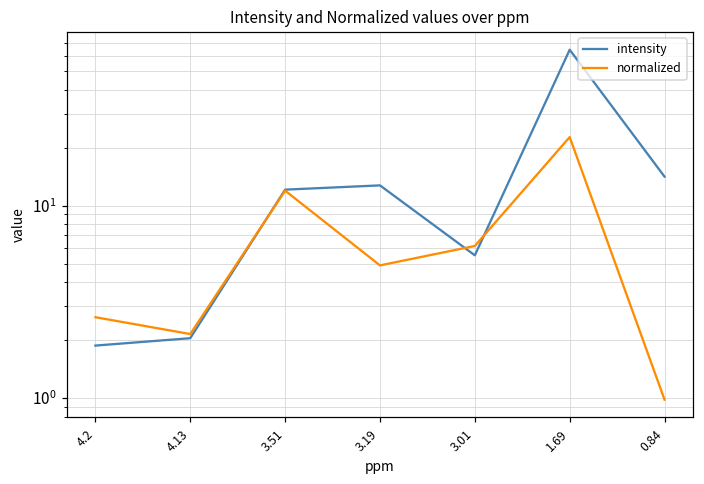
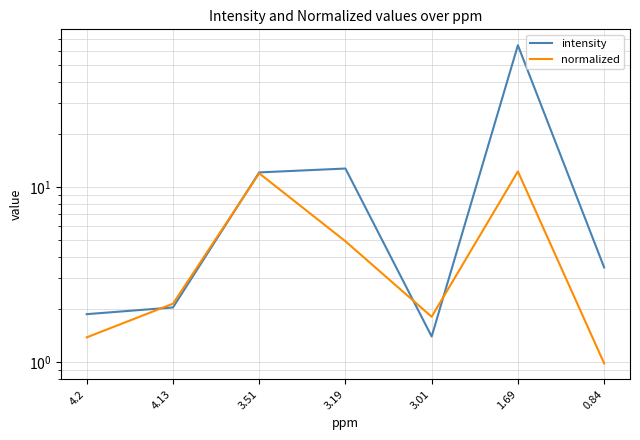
normalized, 4.2: 2.6 -> 1.4
intensity, 3.01: 5.5 -> 1.4
normalized, 3.01: 6.2 -> 1.8
normalized, 1.69: 23 -> 12
intensity, 0.84: 14 -> 3.5
